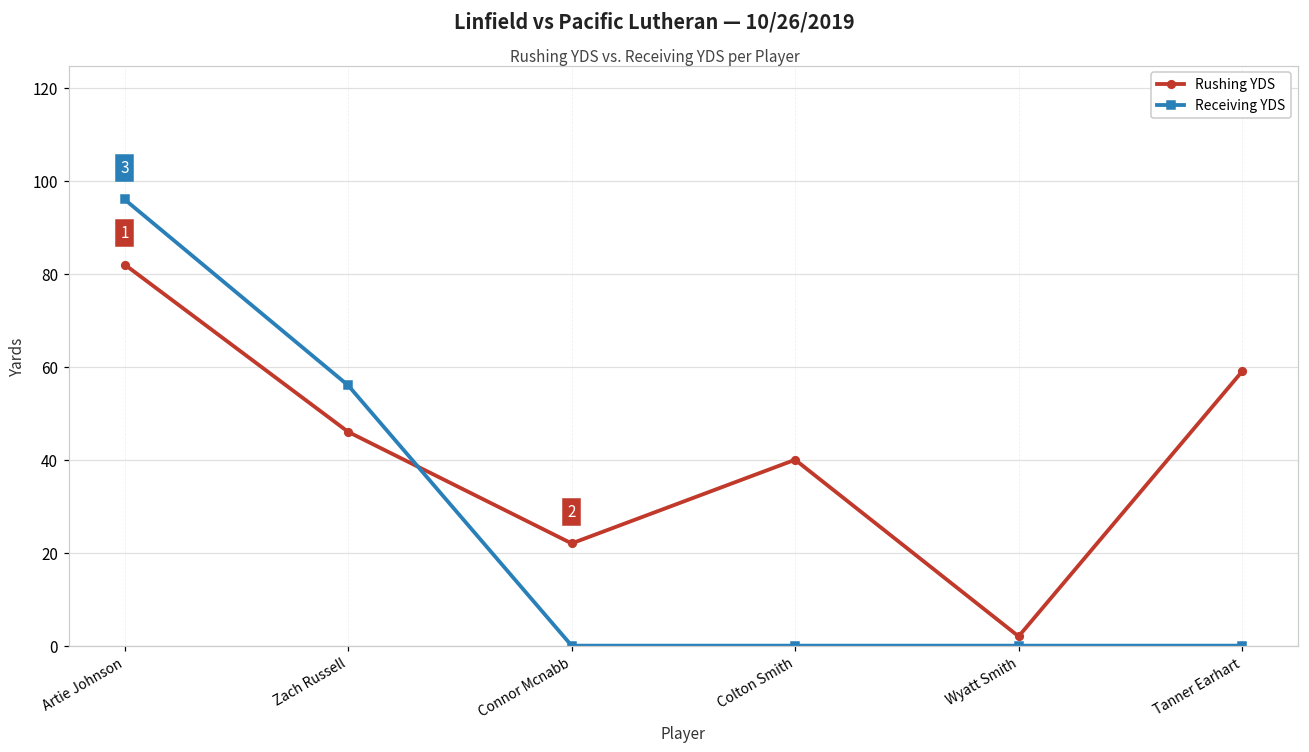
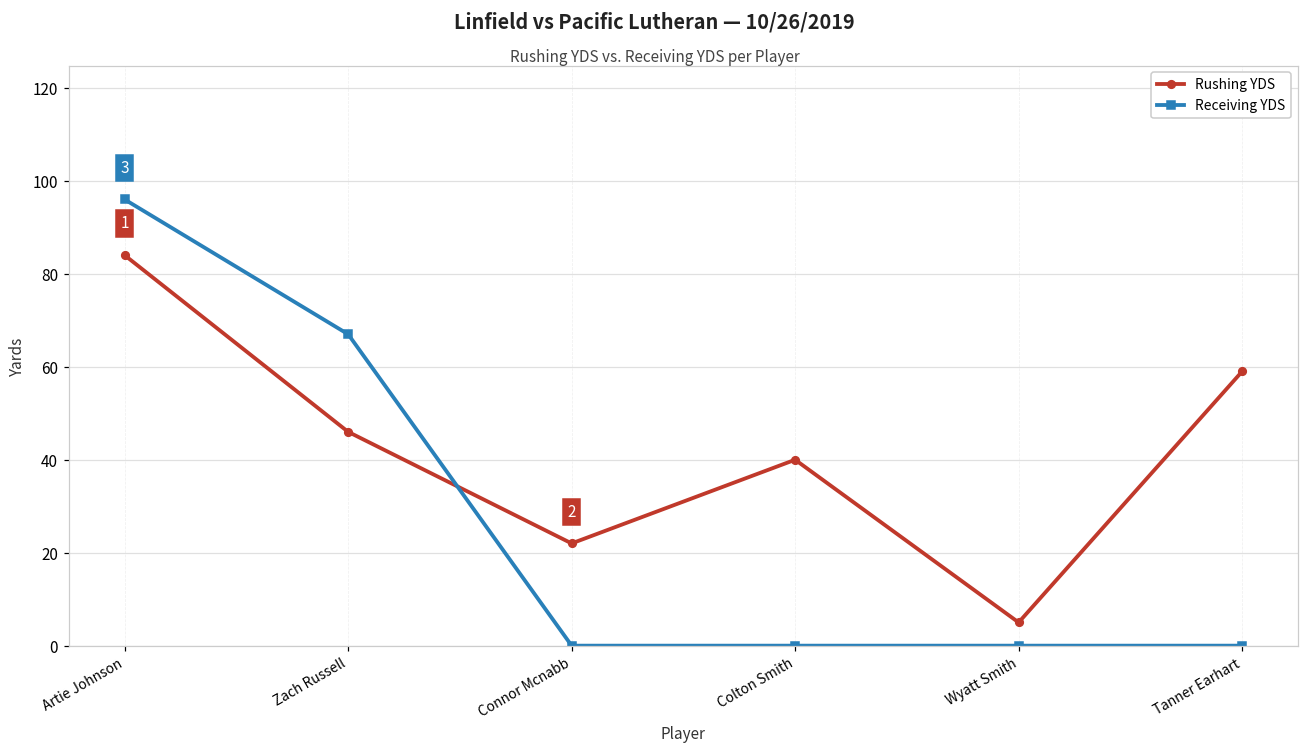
Rushing YDS, Artie Johnson: 82 -> 84
Receiving YDS, Zach Russell: 56 -> 67
Rushing YDS, Wyatt Smith: 2 -> 5
